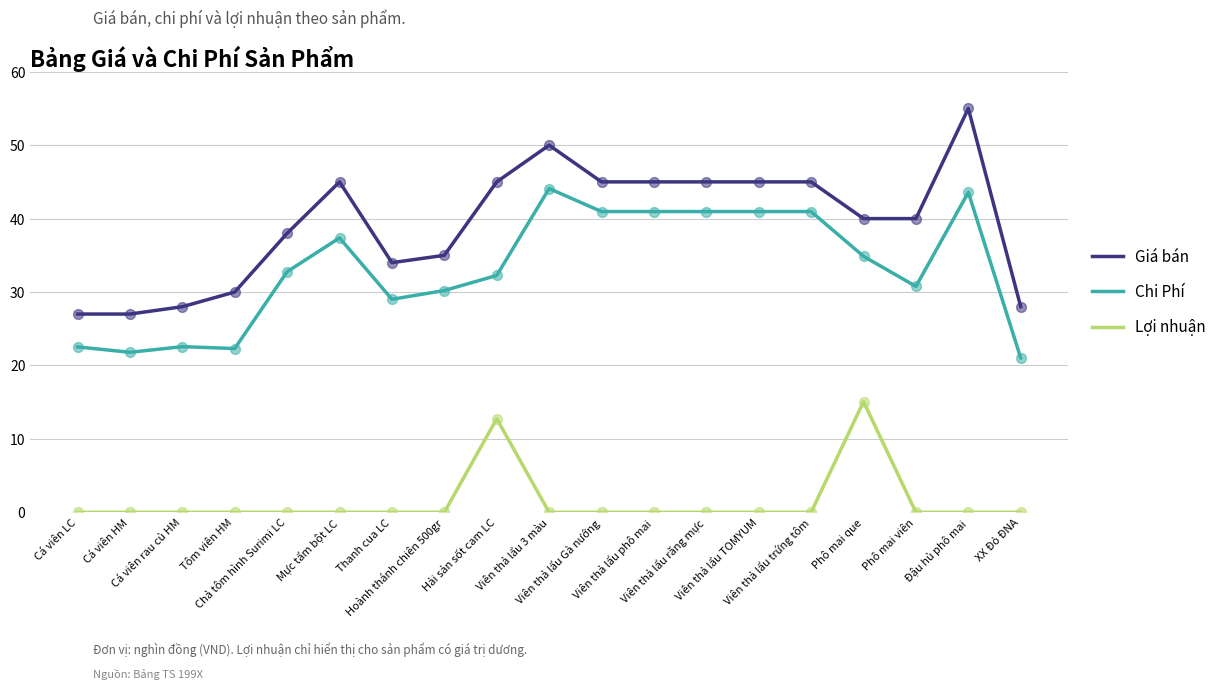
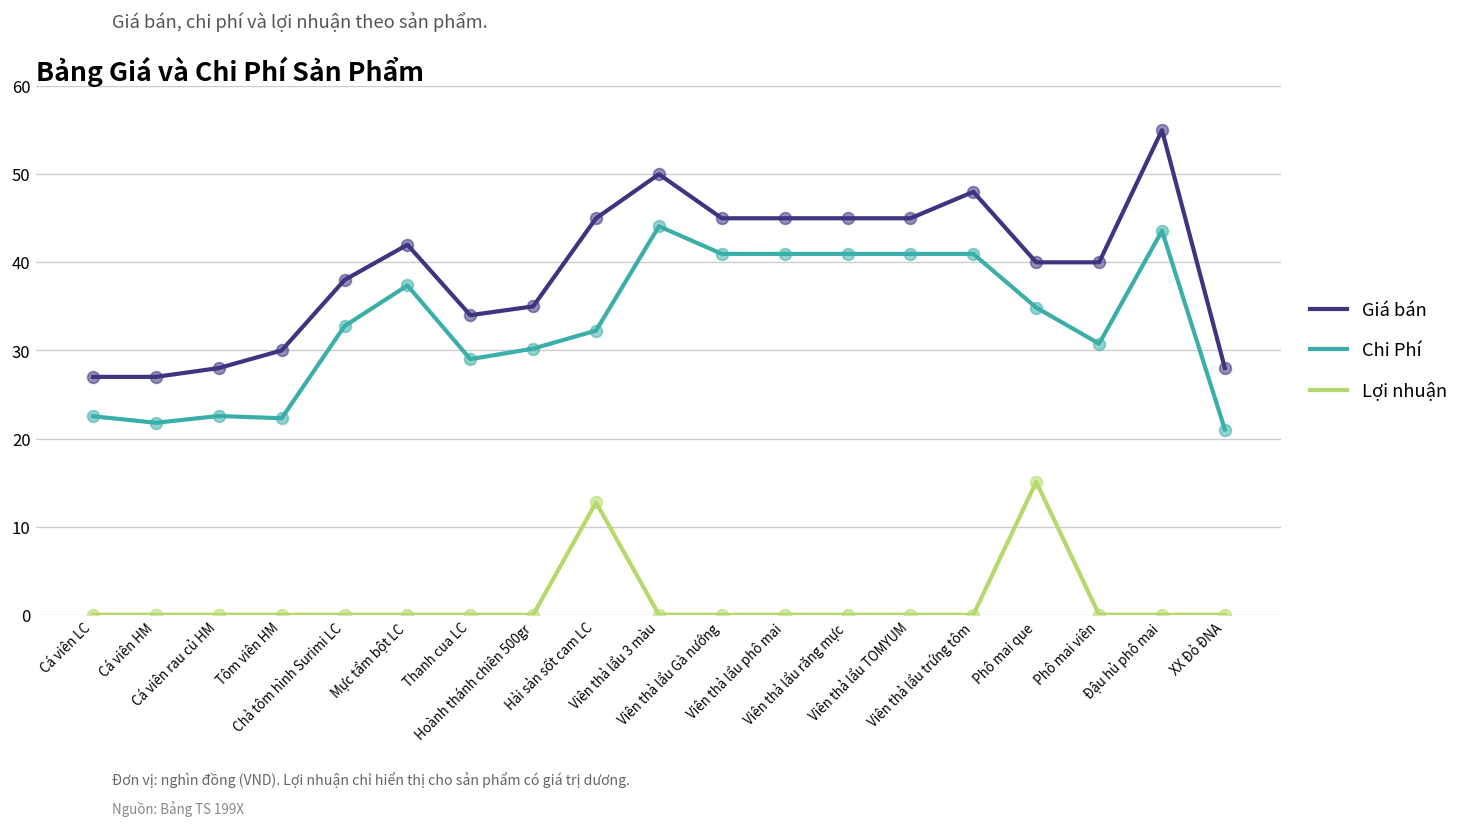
Giá bán, Mực tẩm bột LC: 45 -> 42
Giá bán, Viên thả lẩu trứng tôm: 45 -> 48
